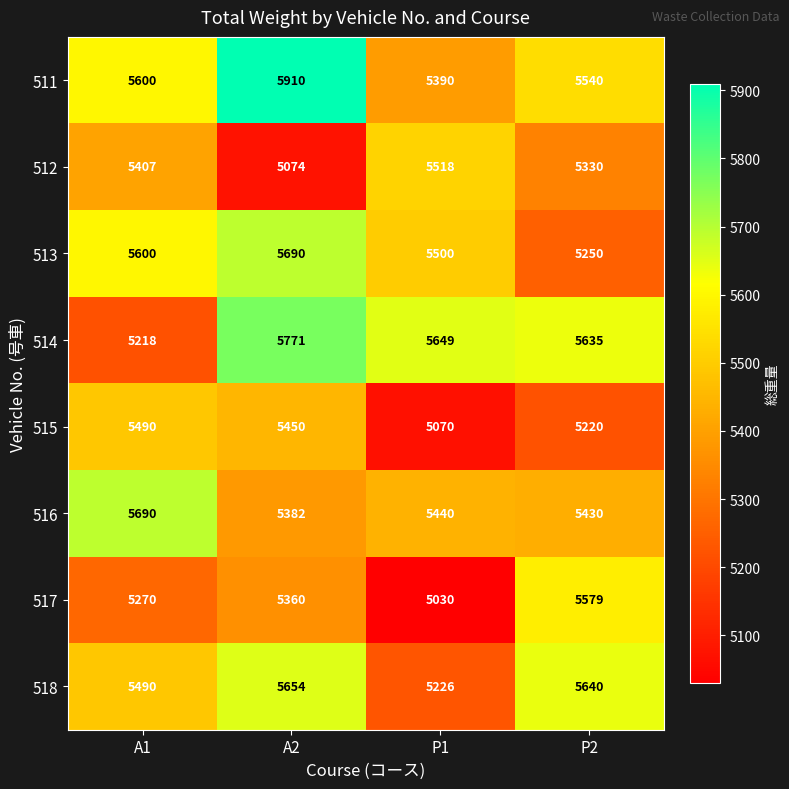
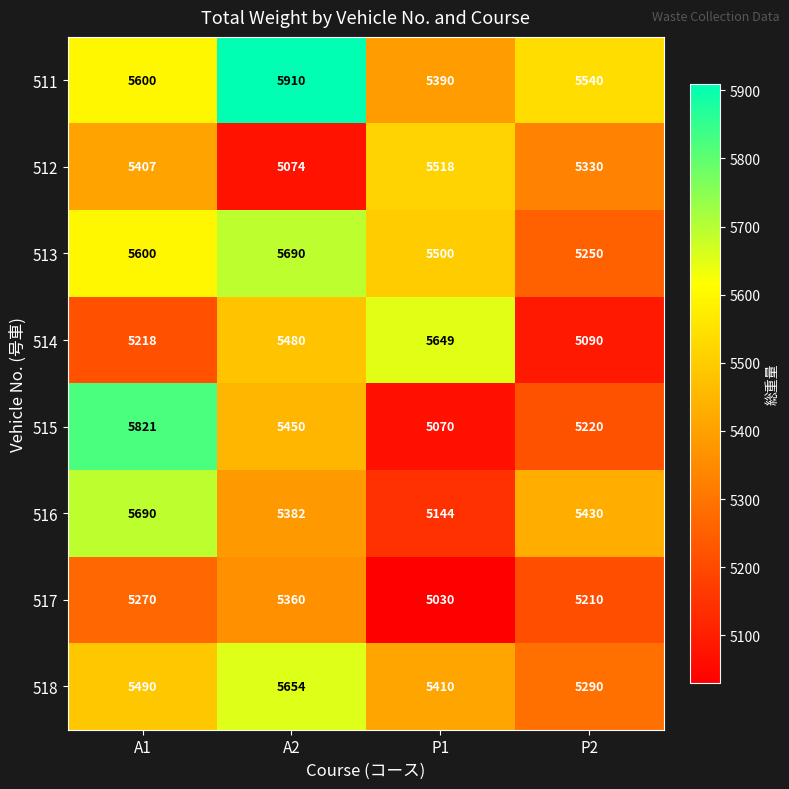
514, A2: 5771 -> 5480
514, P2: 5635 -> 5090
515, A1: 5490 -> 5821
516, P1: 5440 -> 5144
517, P2: 5579 -> 5210
518, P1: 5226 -> 5410
518, P2: 5640 -> 5290
